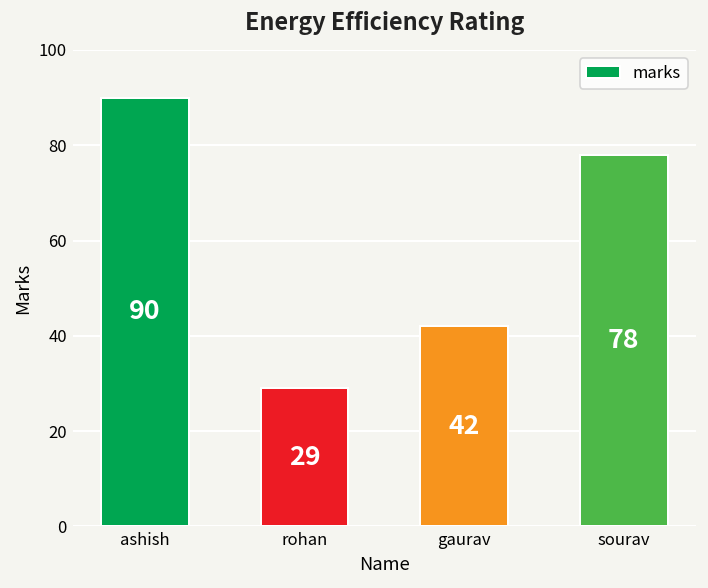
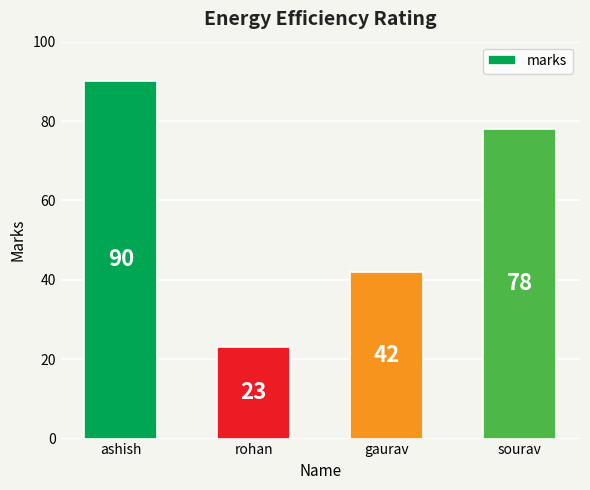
rohan: 29 -> 23
